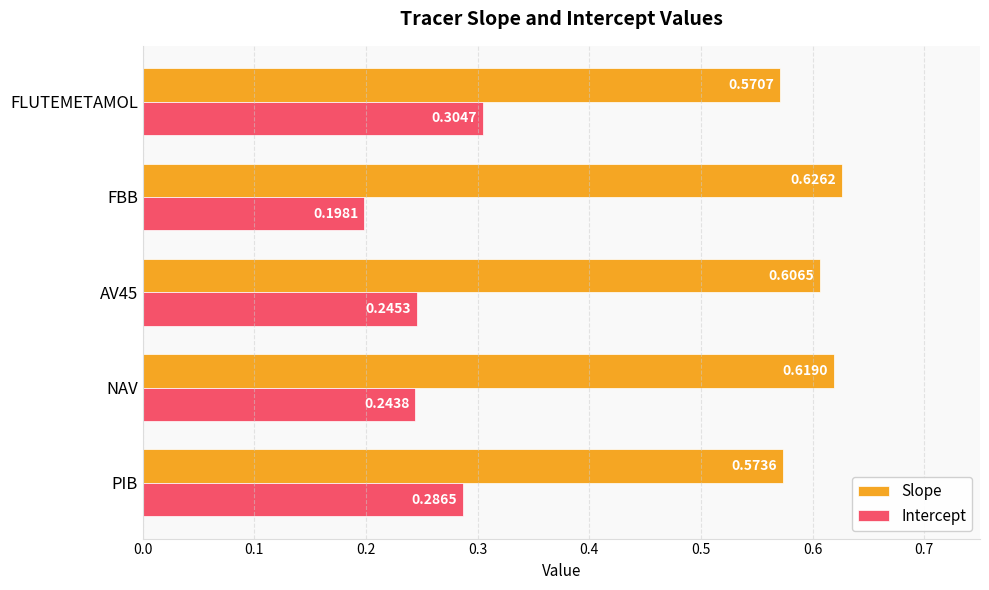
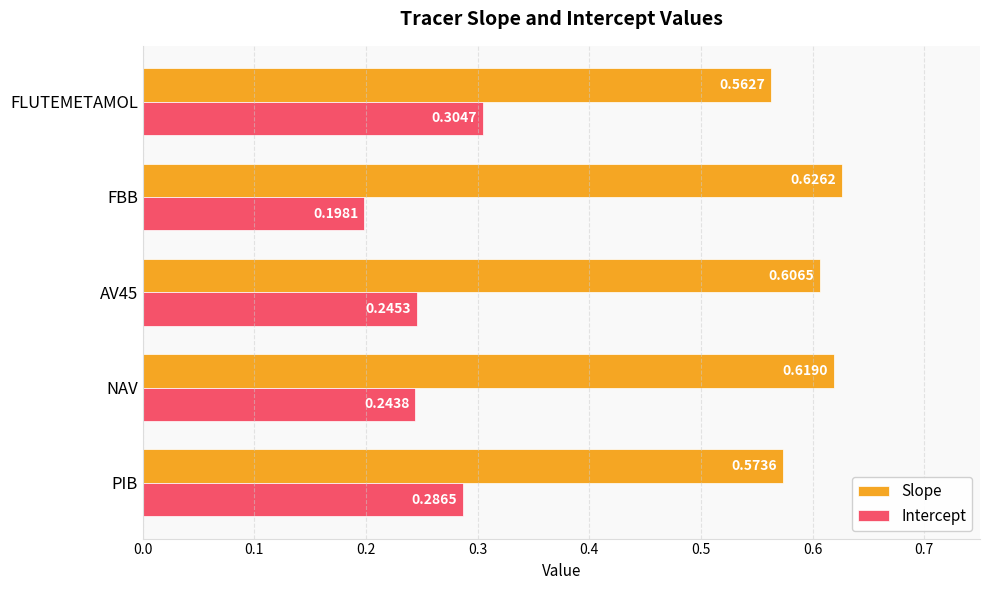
Slope, FLUTEMETAMOL: 0.5707 -> 0.5627
